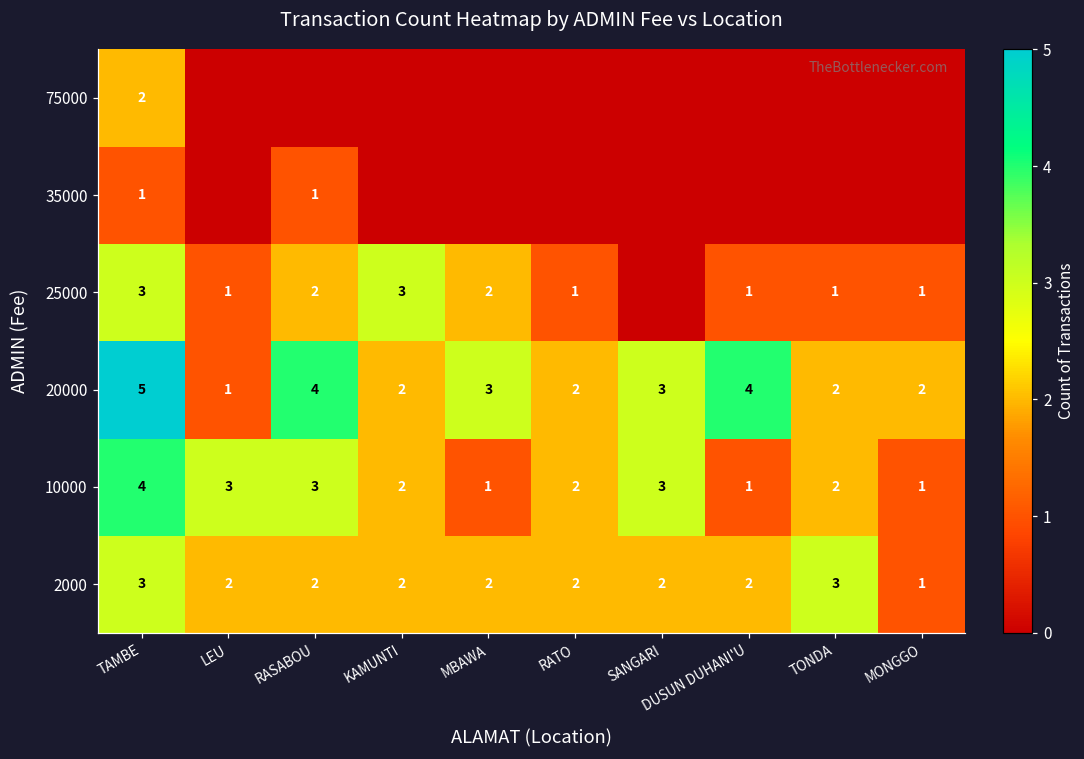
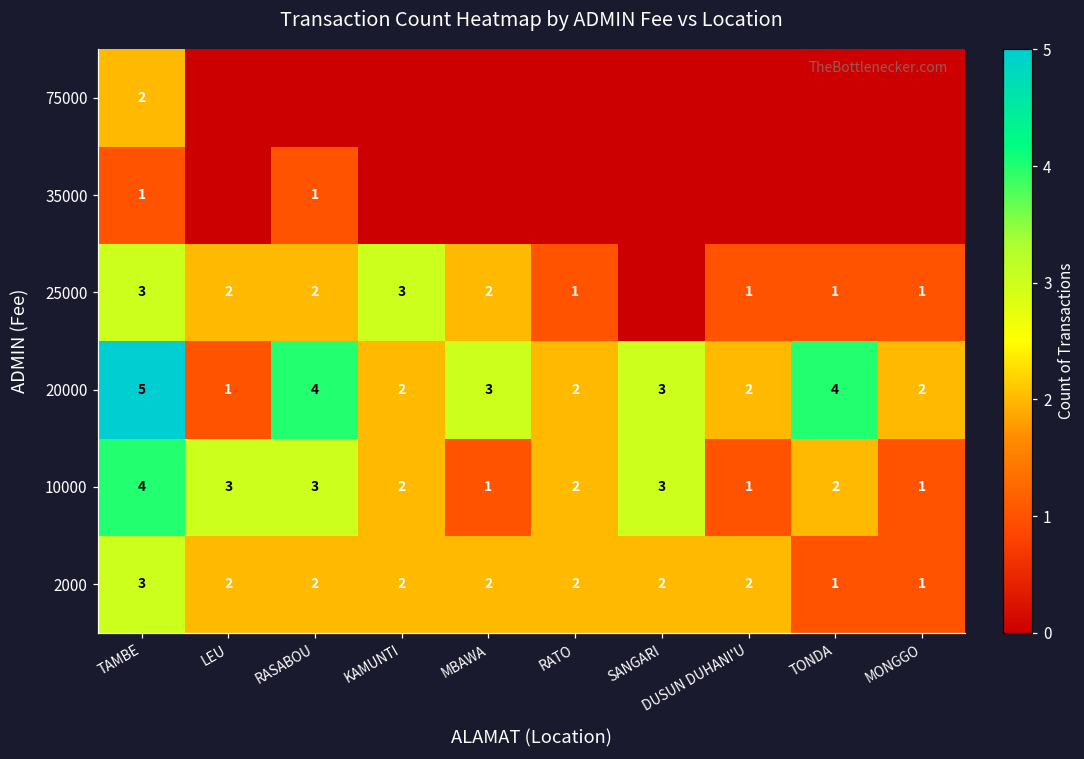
25000, LEU: 1 -> 2
20000, DUSUN DUHANI'U: 4 -> 2
20000, TONDA: 2 -> 4
2000, TONDA: 3 -> 1
